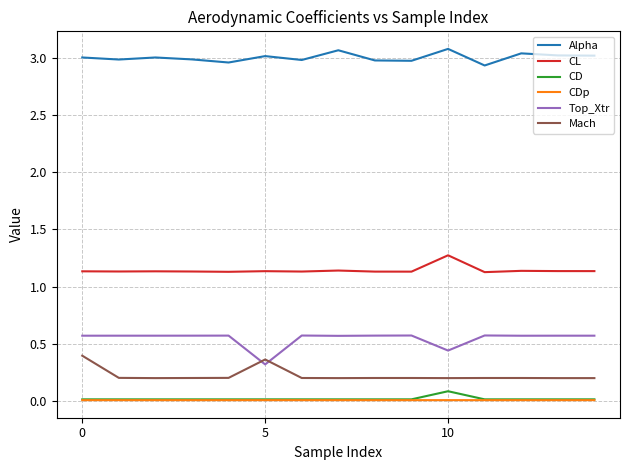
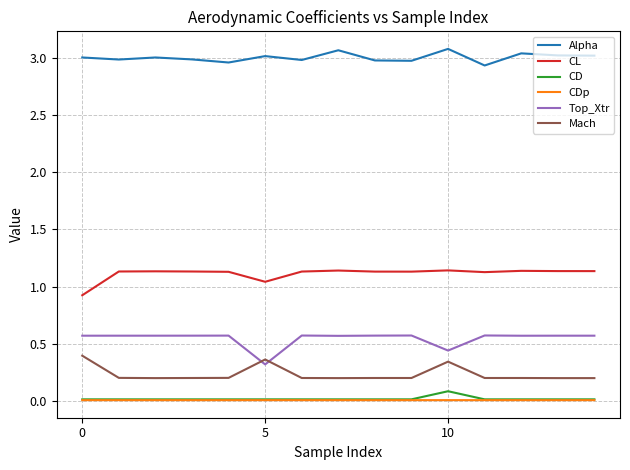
CL, 0: 1.13 -> 0.92
CL, 5: 1.13 -> 1.04
CL, 10: 1.27 -> 1.14
Mach, 10: 0.20 -> 0.34
